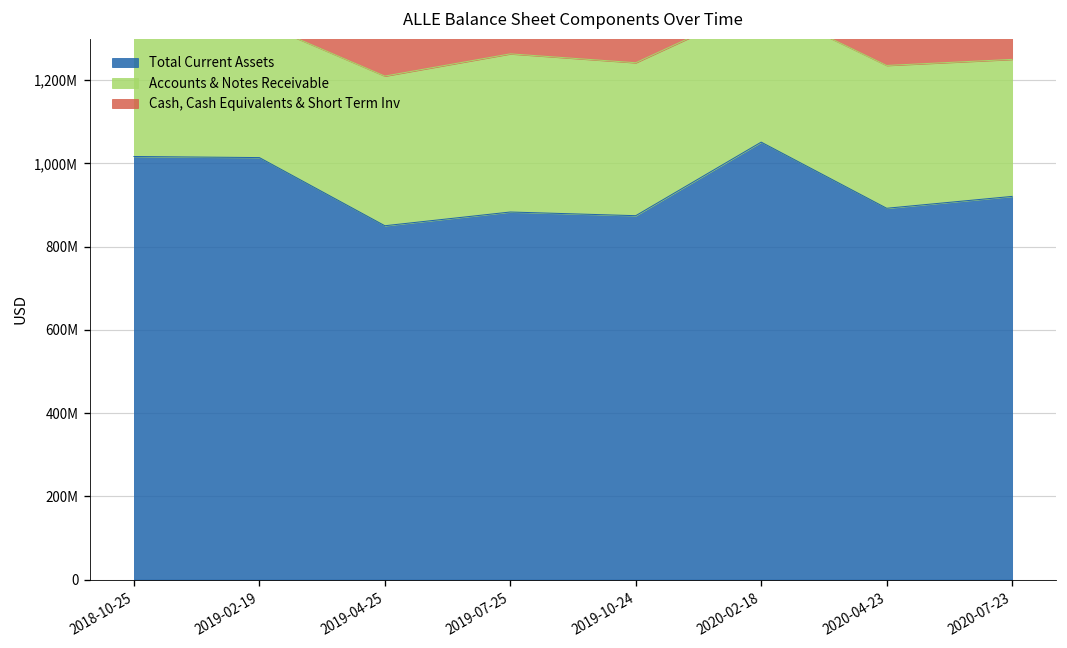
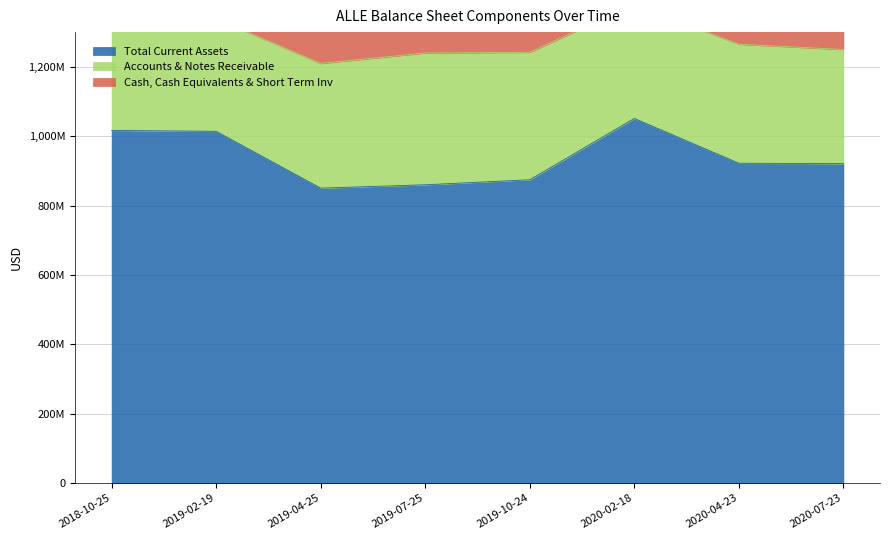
Total Current Assets, 2019-07-25: 880,000,000 -> 860,000,000
Total Current Assets, 2020-04-23: 890,000,000 -> 920,000,000
